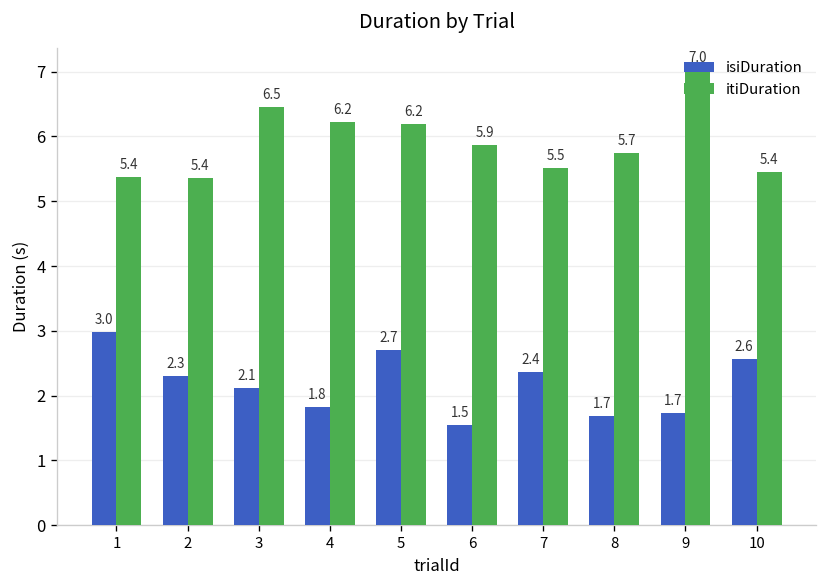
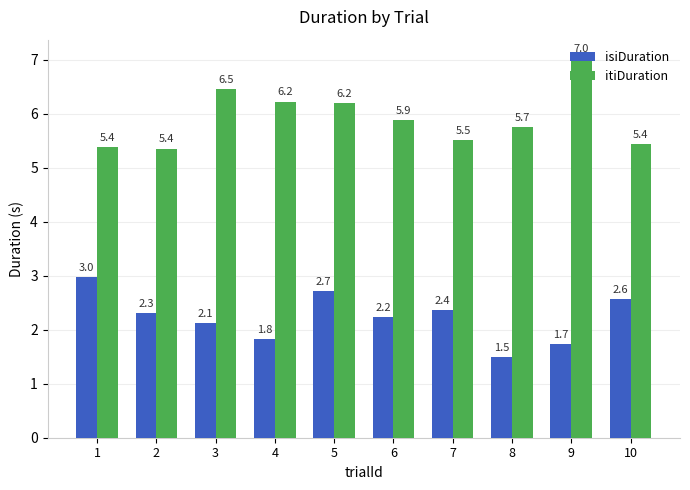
isiDuration, 6: 1.5 -> 2.2
isiDuration, 8: 1.7 -> 1.5
